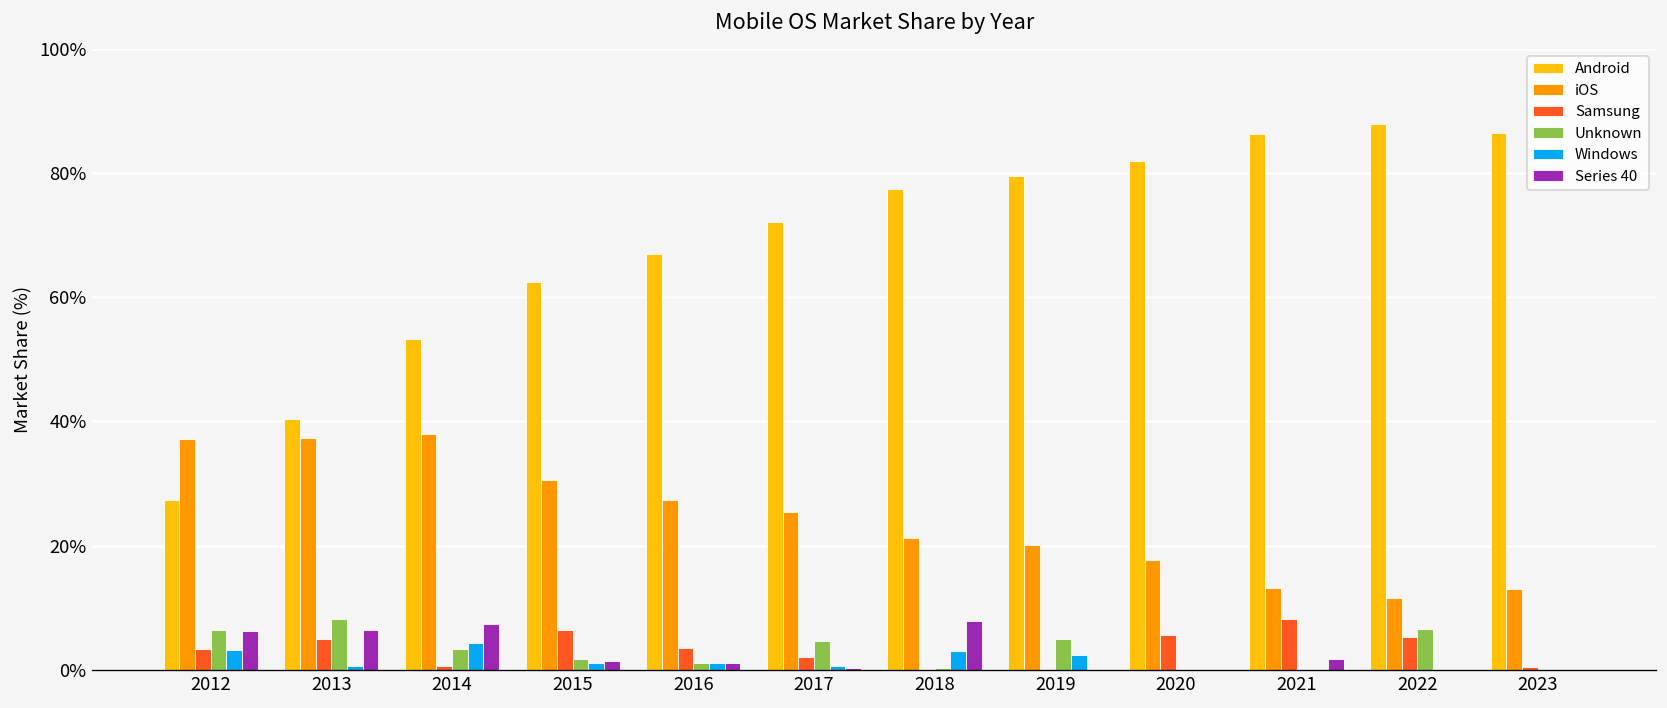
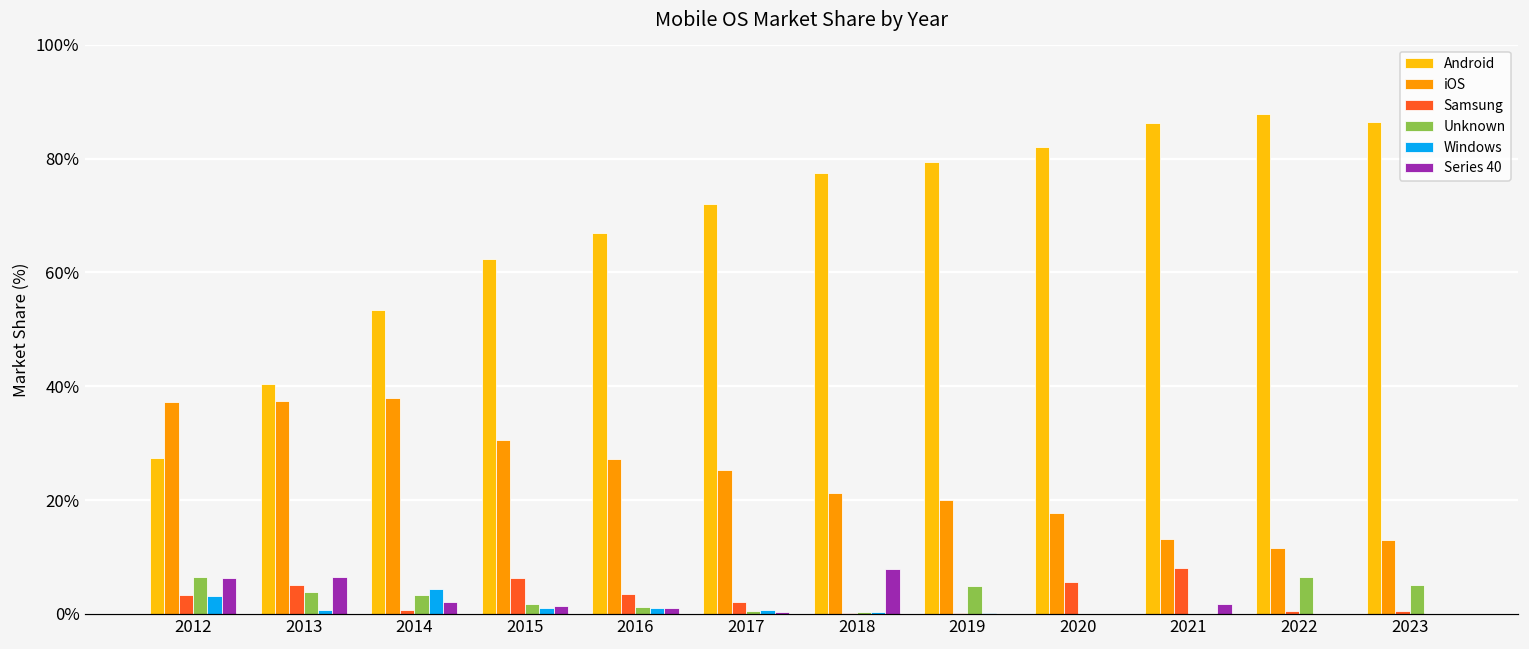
Unknown, 2013: 8% -> 4%
Series 40, 2014: 7% -> 2%
Unknown, 2017: 5% -> 1%
Windows, 2018: 3% -> 0%
Windows, 2019: 2% -> 0%
Samsung, 2022: 5% -> 1%
Unknown, 2023: 0% -> 5%
